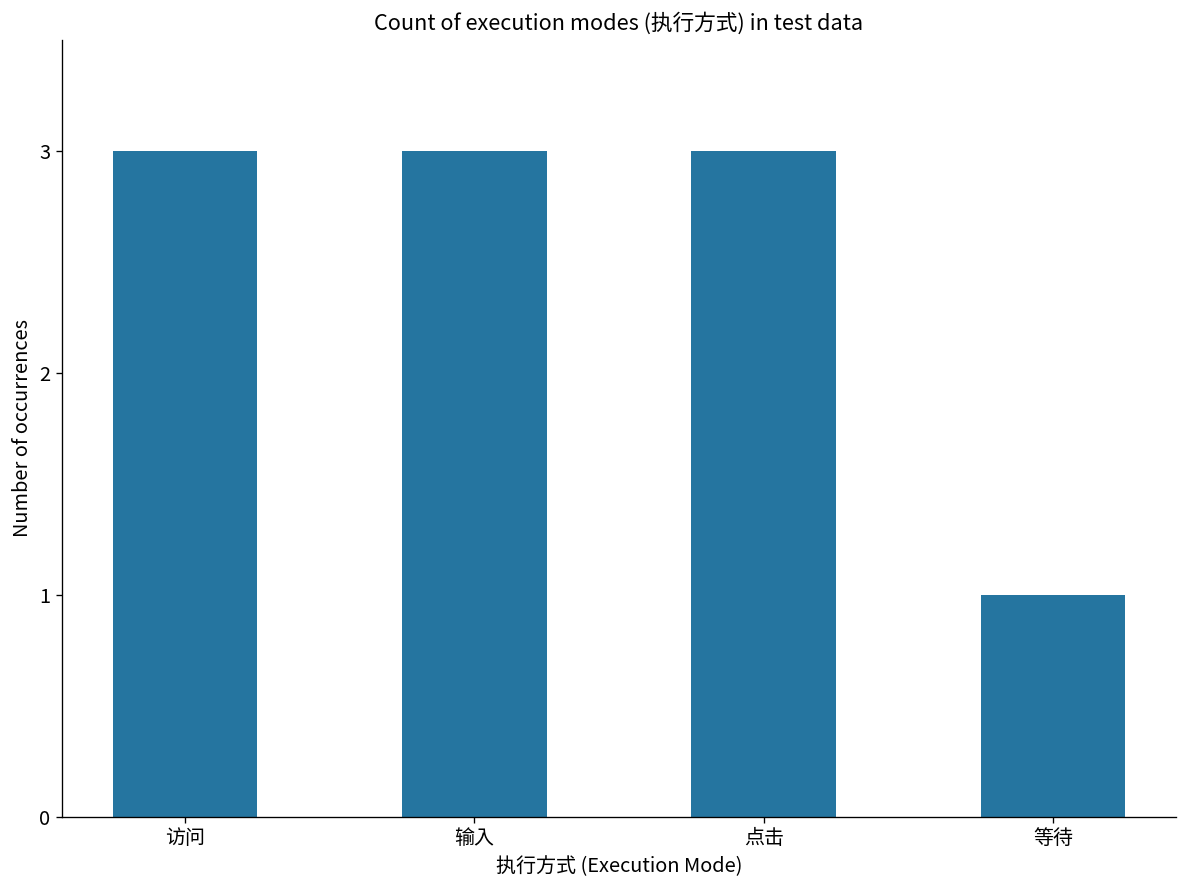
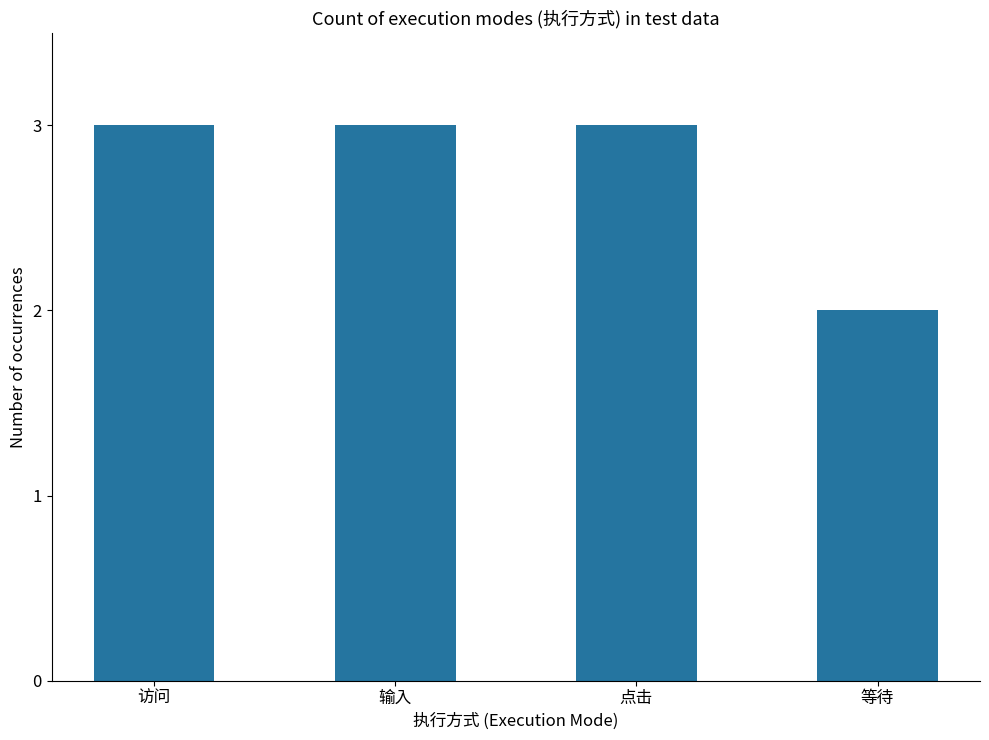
等待: 1 -> 2
